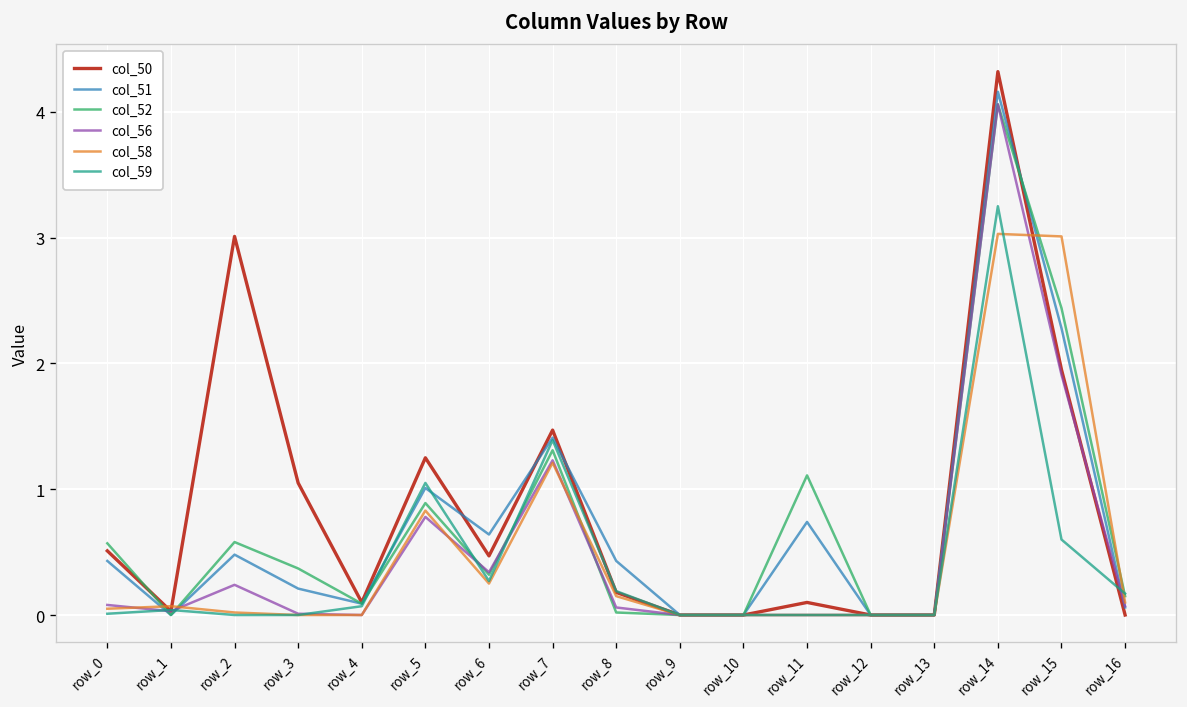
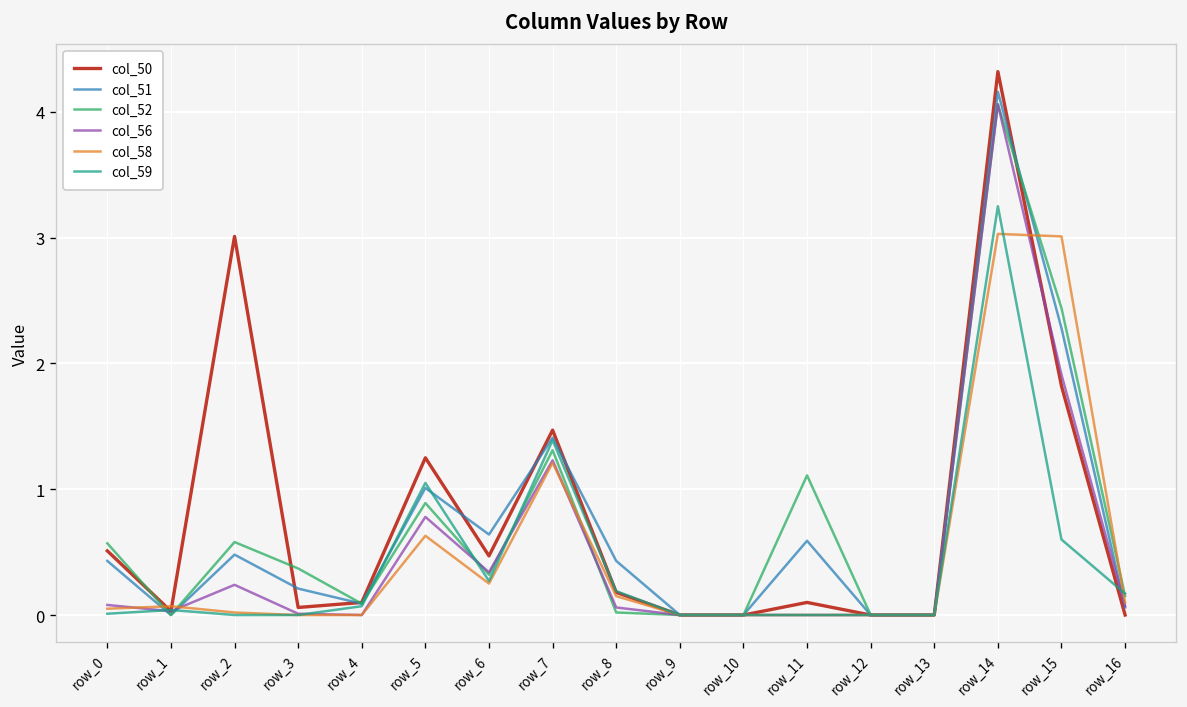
col_50, row_3: 1.05 -> 0.06
col_58, row_5: 0.83 -> 0.63
col_51, row_11: 0.74 -> 0.59
col_50, row_15: 1.95 -> 1.82
